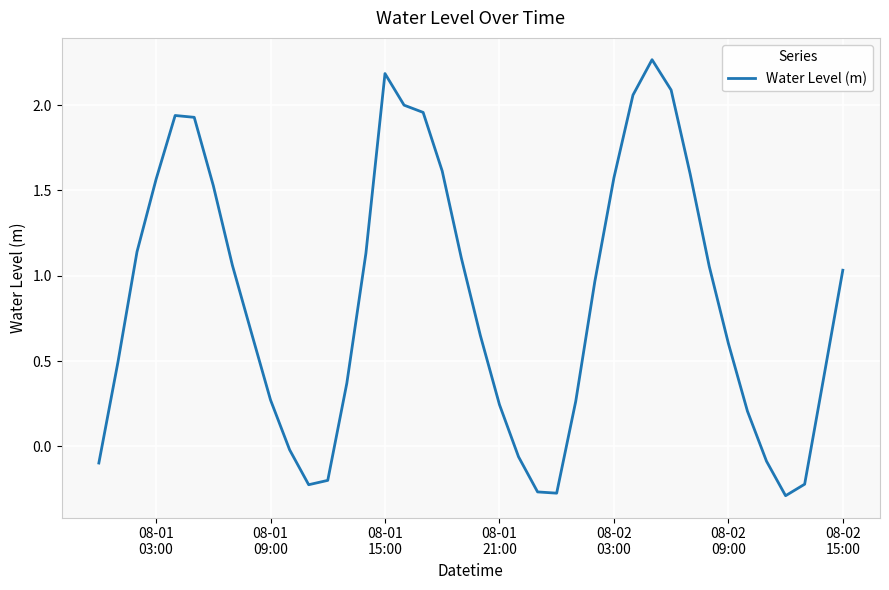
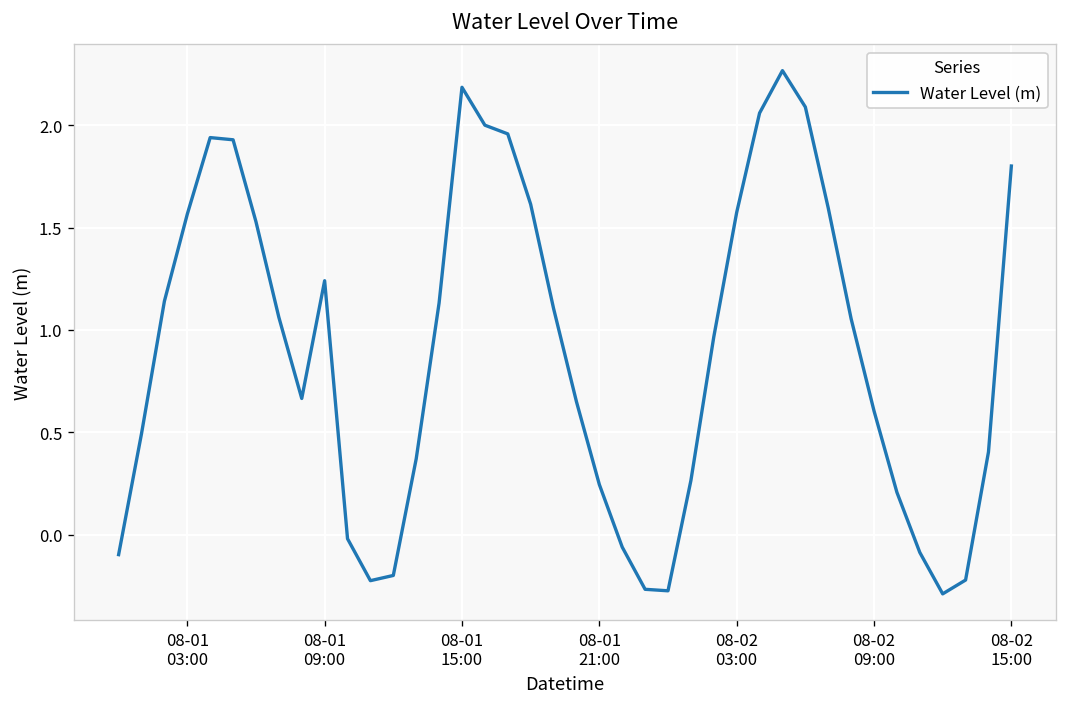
08-01 09:00: 0.27 -> 1.24
08-02 15:00: 1.03 -> 1.80
